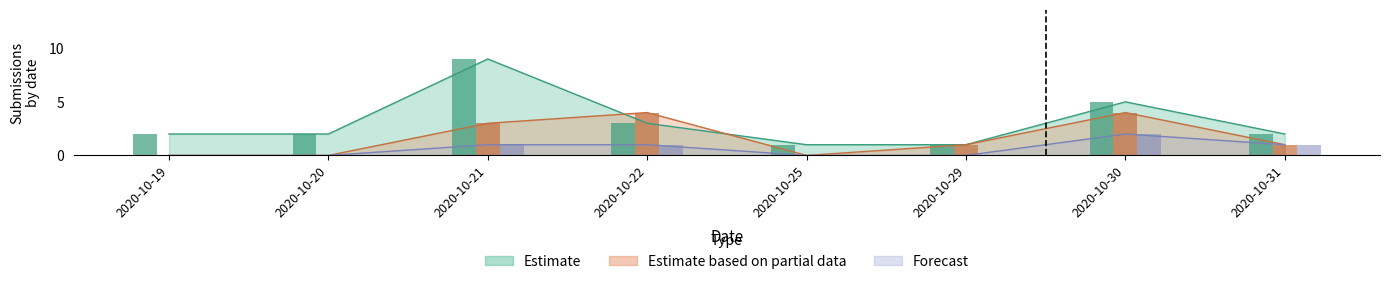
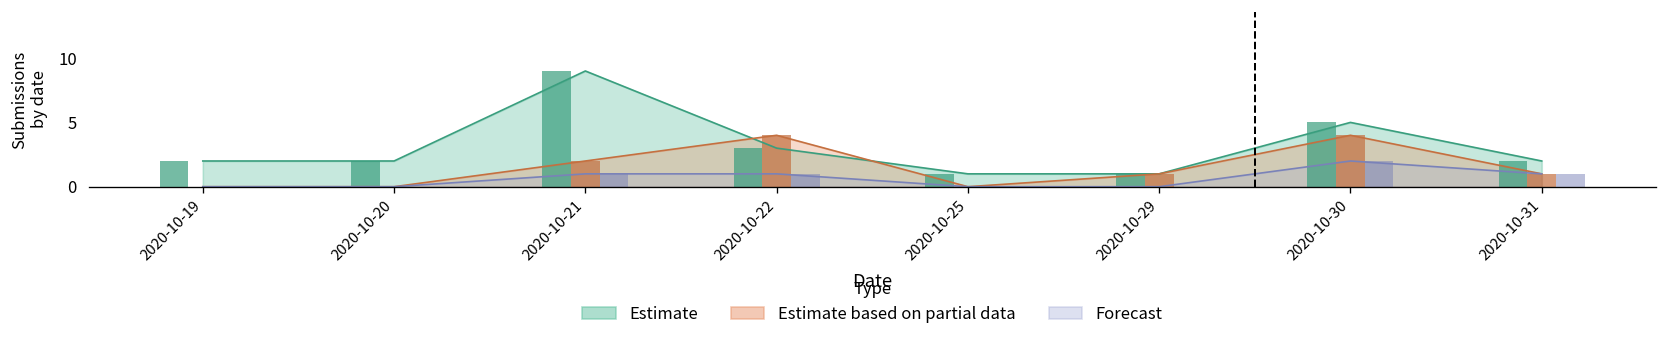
Estimate based on partial data, 2020-10-21: 3 -> 2
